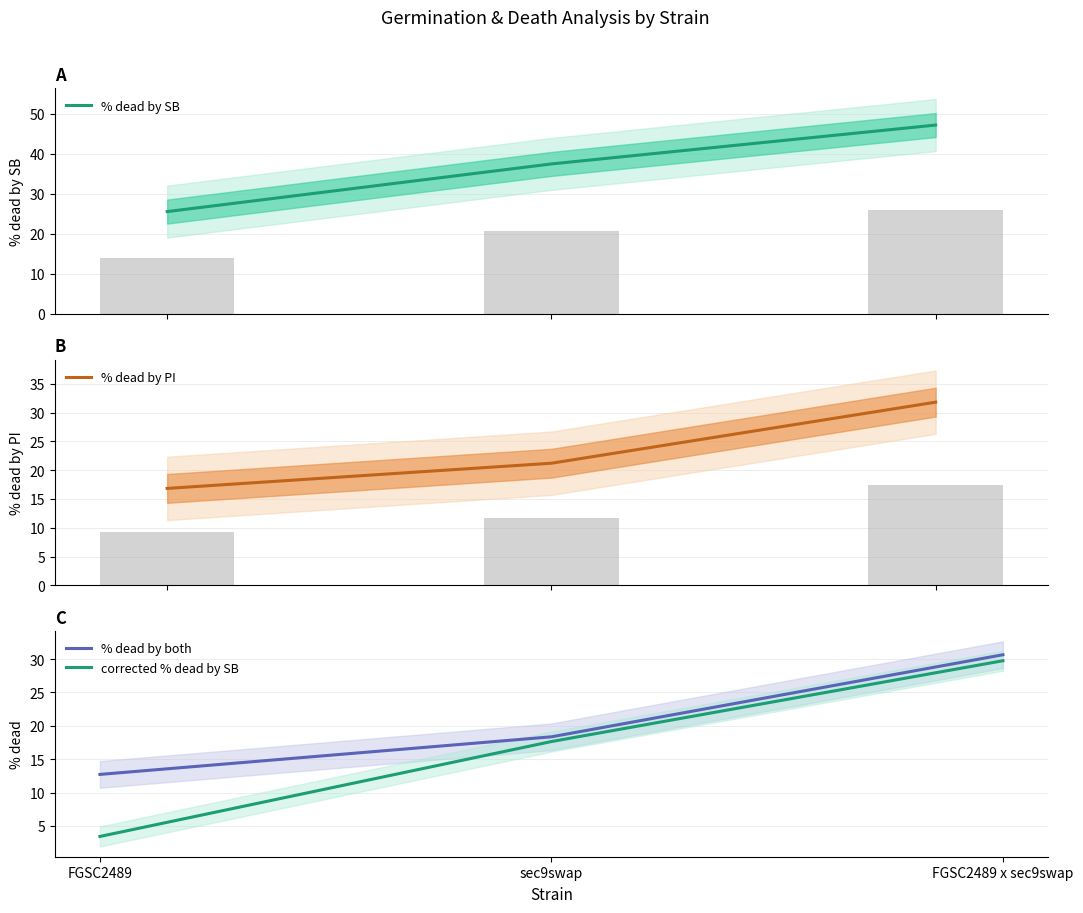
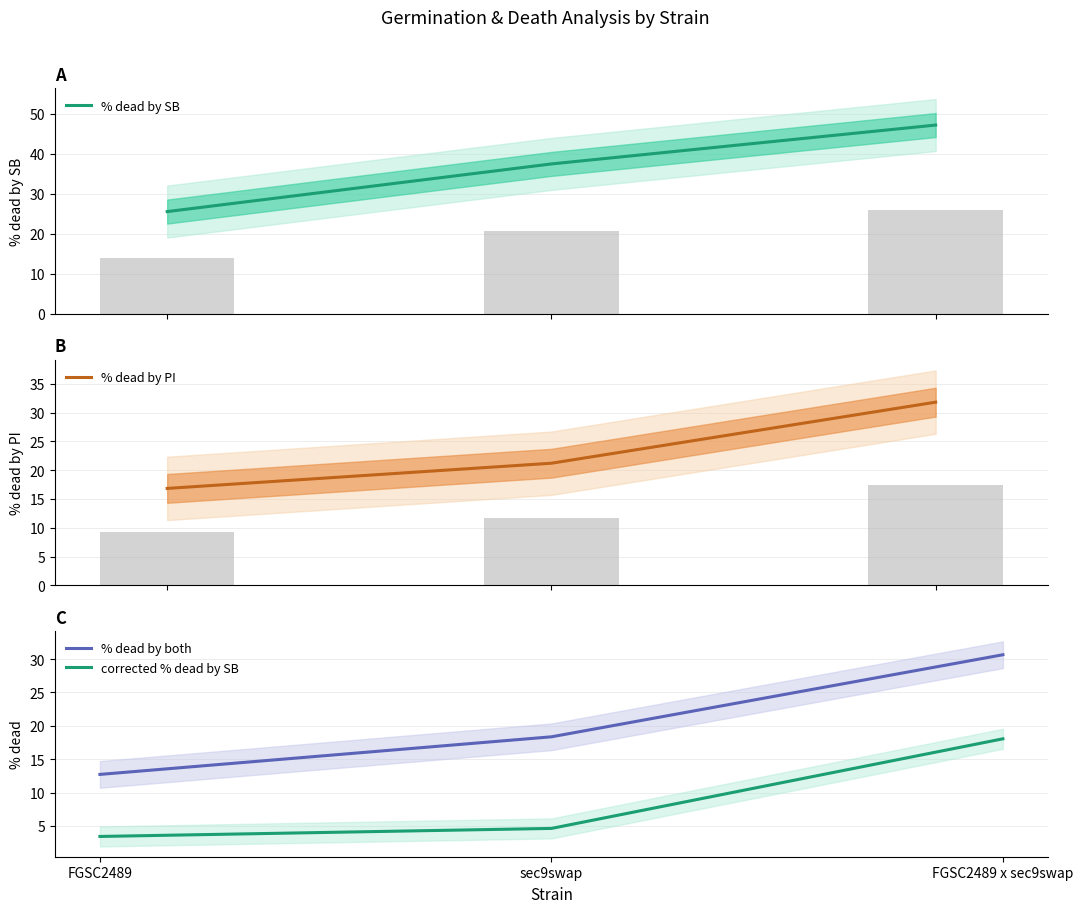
C, corrected % dead by SB, sec9swap: 18 -> 5
C, corrected % dead by SB, FGSC2489 x sec9swap: 30 -> 18
